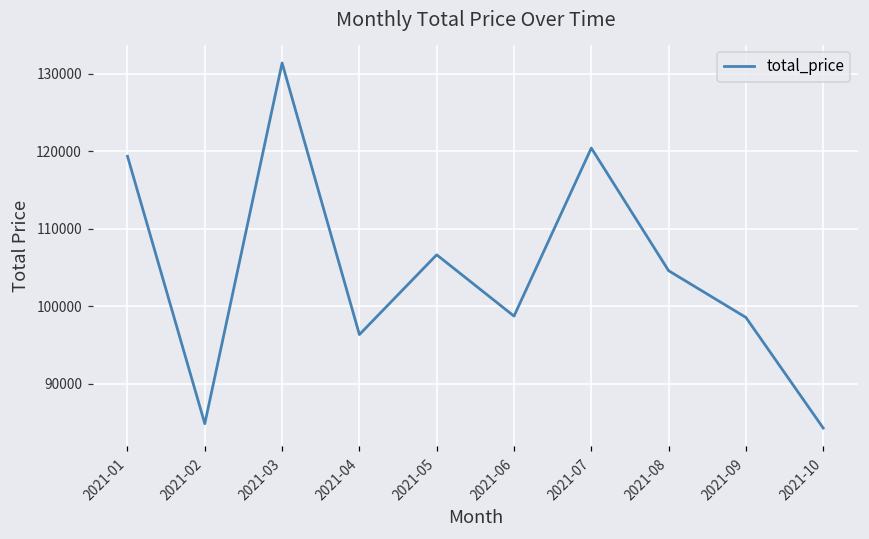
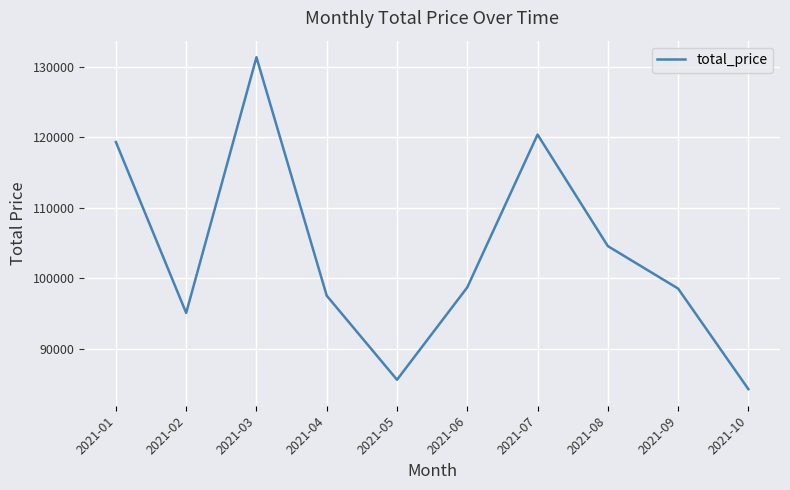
2021-02: 85000 -> 95000
2021-04: 96000 -> 98000
2021-05: 107000 -> 86000
